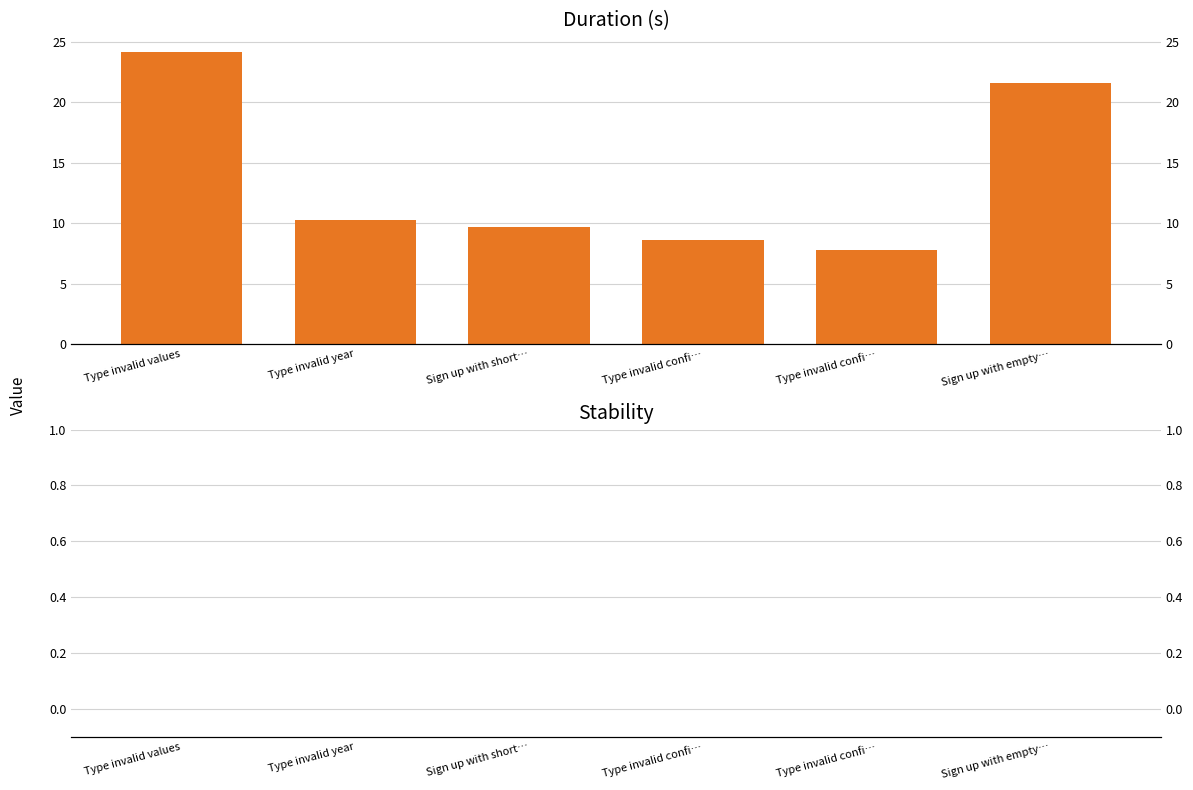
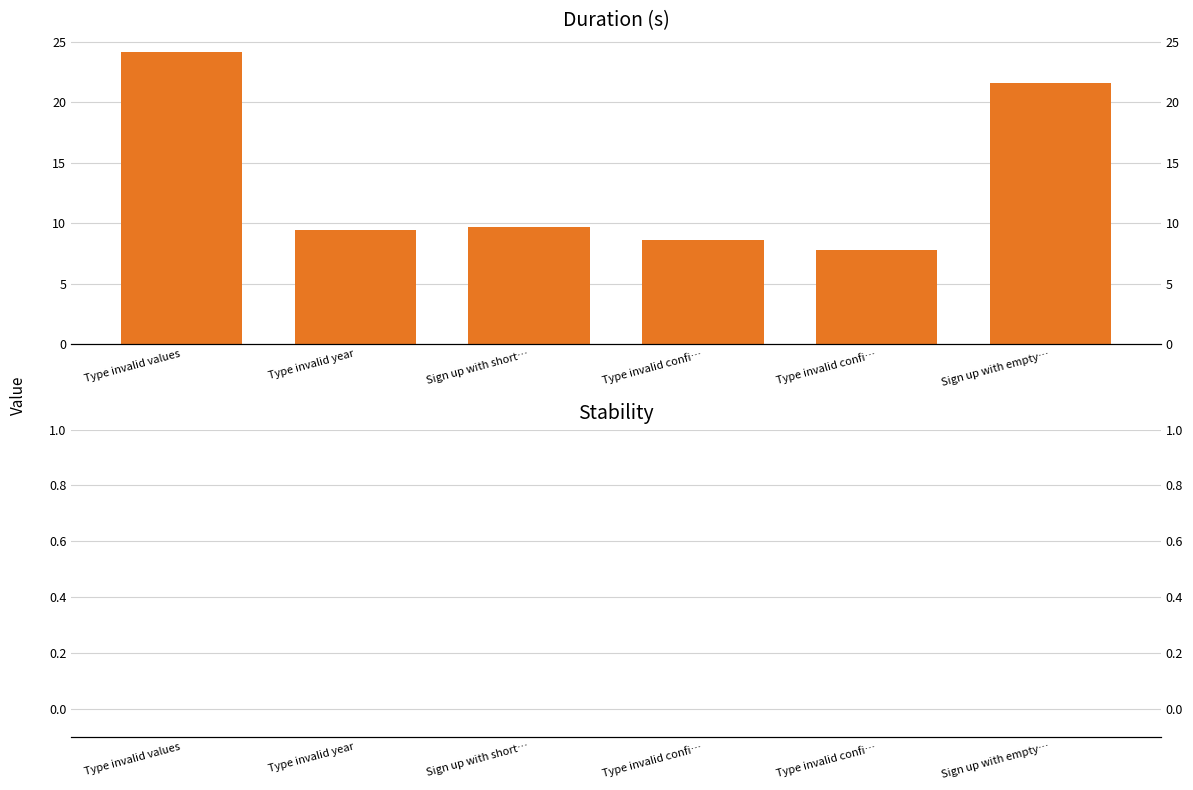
Duration (s), Type invalid year: 10.3 -> 9.5
